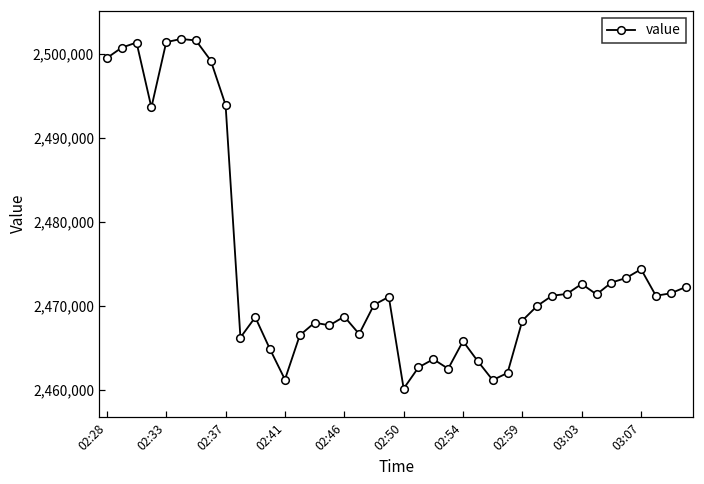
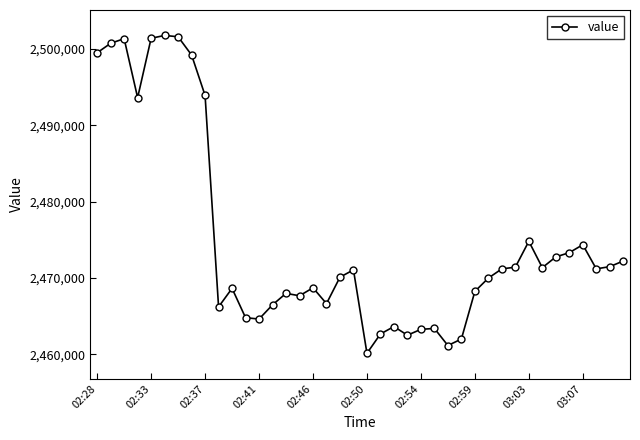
02:41: 2,461,000 -> 2,465,000
02:54: 2,466,000 -> 2,463,000
03:03: 2,473,000 -> 2,475,000
